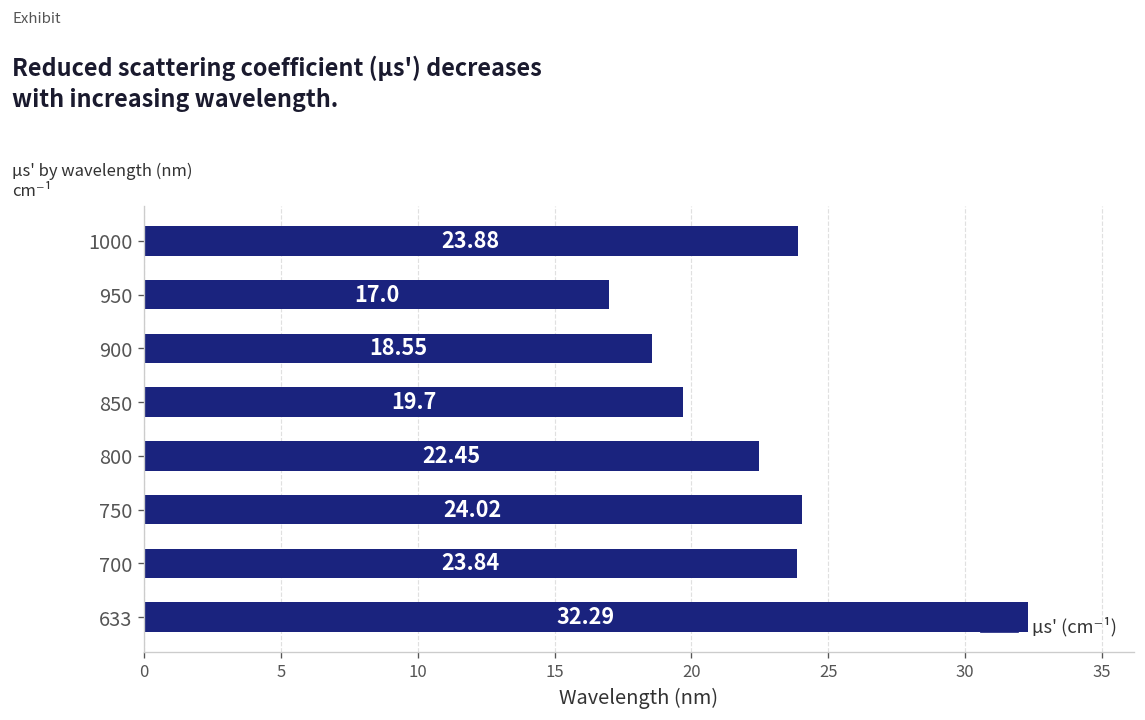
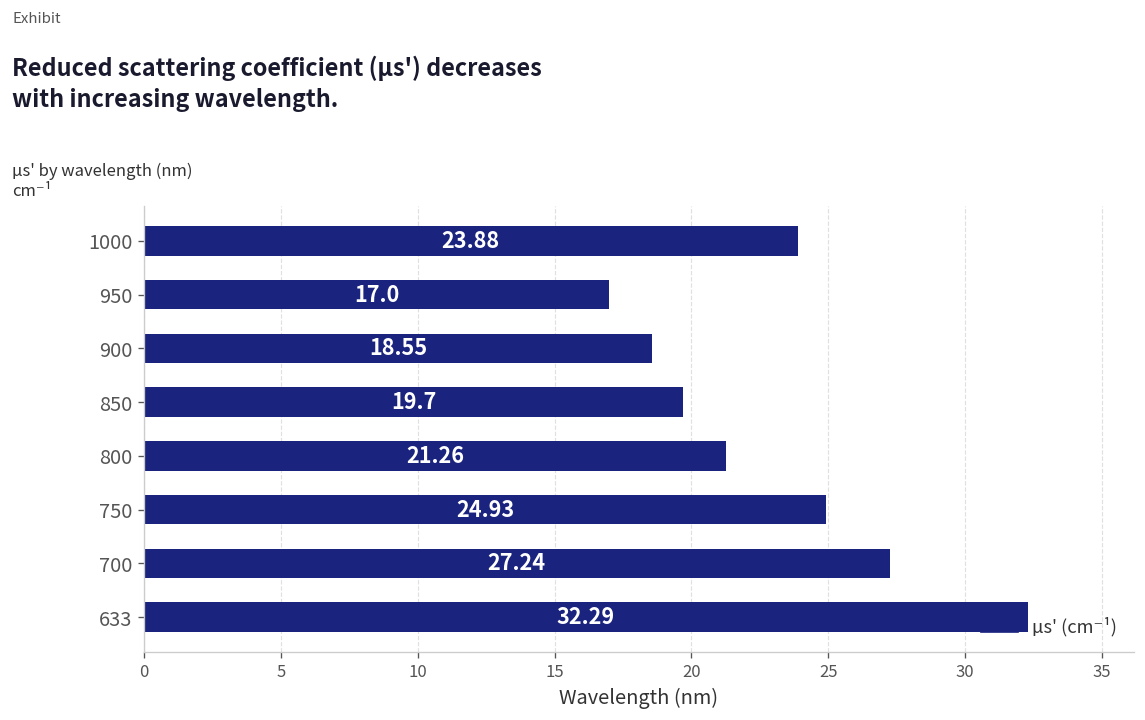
800: 22.45 -> 21.26
750: 24.02 -> 24.93
700: 23.84 -> 27.24
